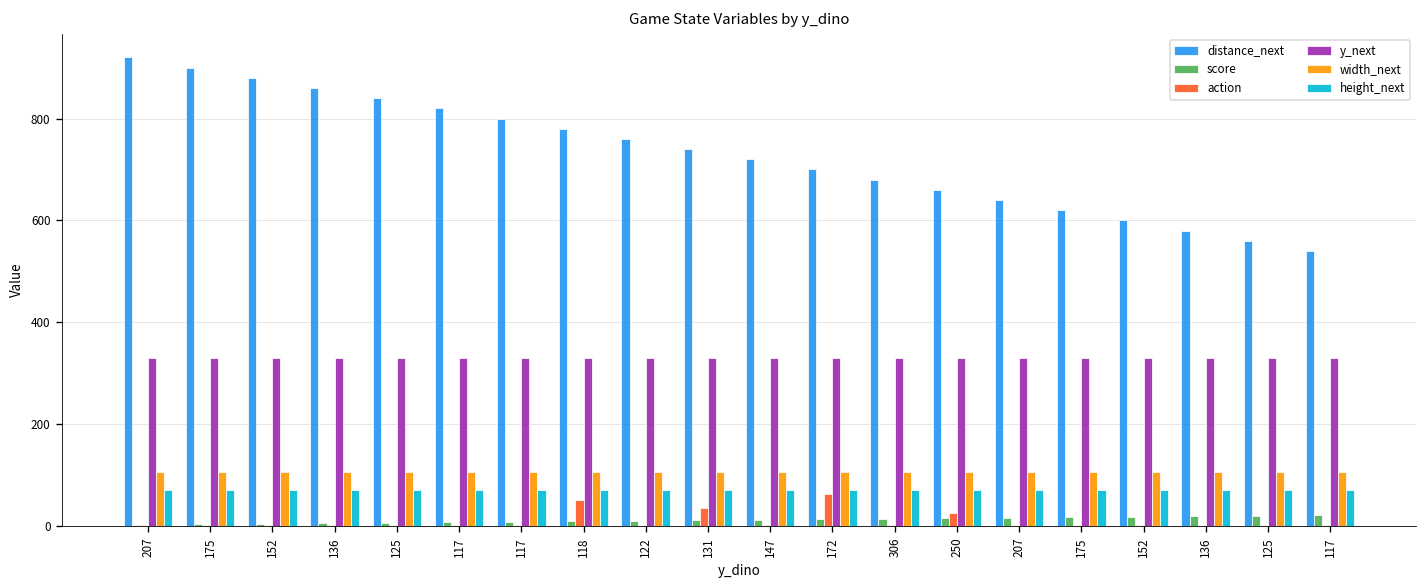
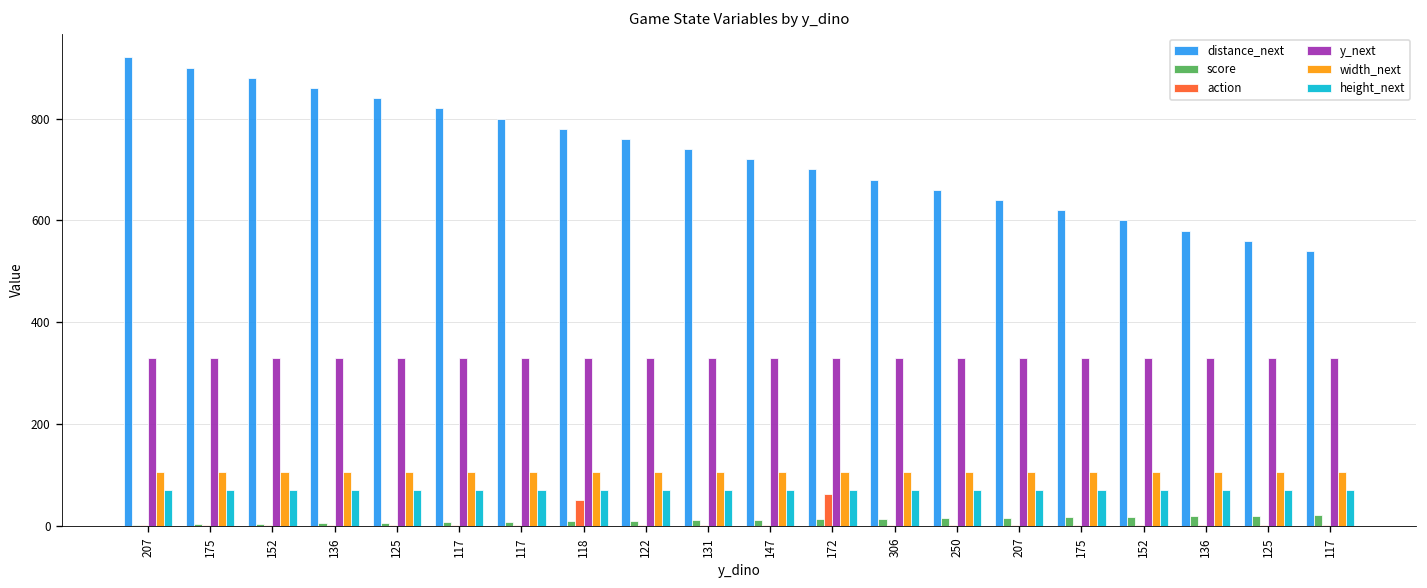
action, 131: 40 -> 0
action, 250: 30 -> 0
